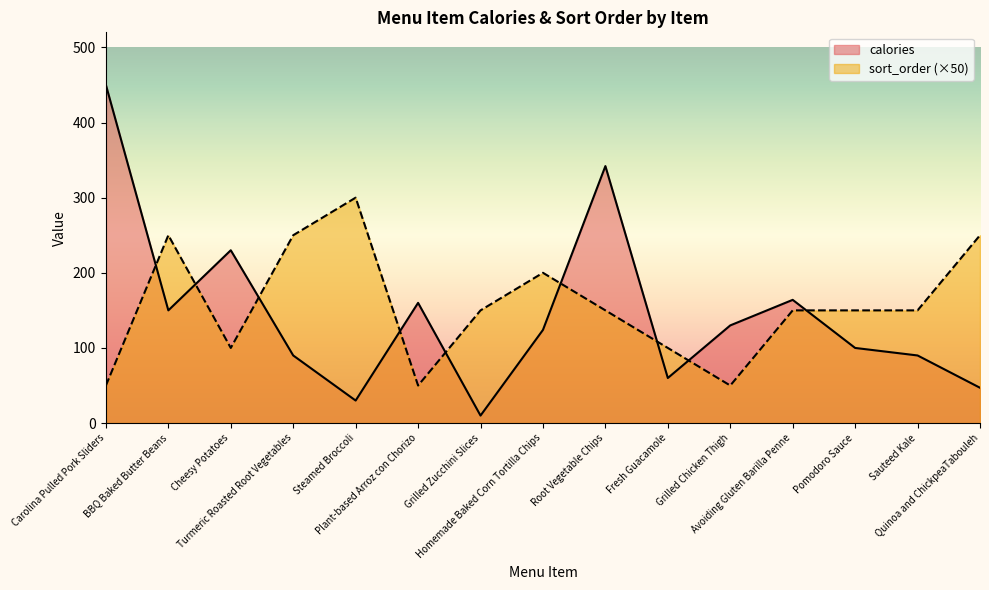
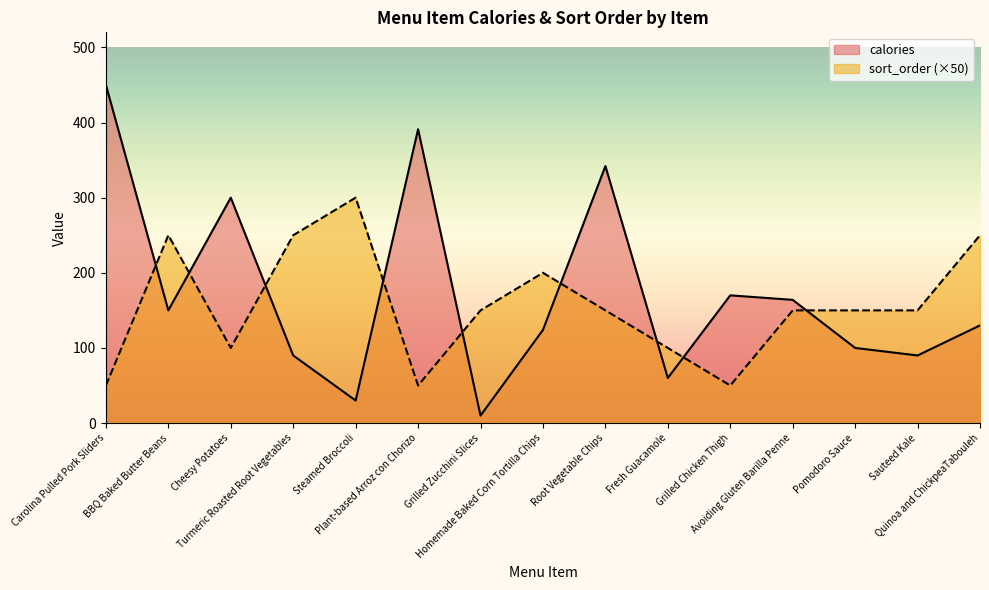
calories, Cheesy Potatoes: 230 -> 300
calories, Plant-based Arroz con Chorizo: 160 -> 390
calories, Grilled Chicken Thigh: 130 -> 170
calories, Quinoa and ChickpeaTabouleh: 50 -> 130
